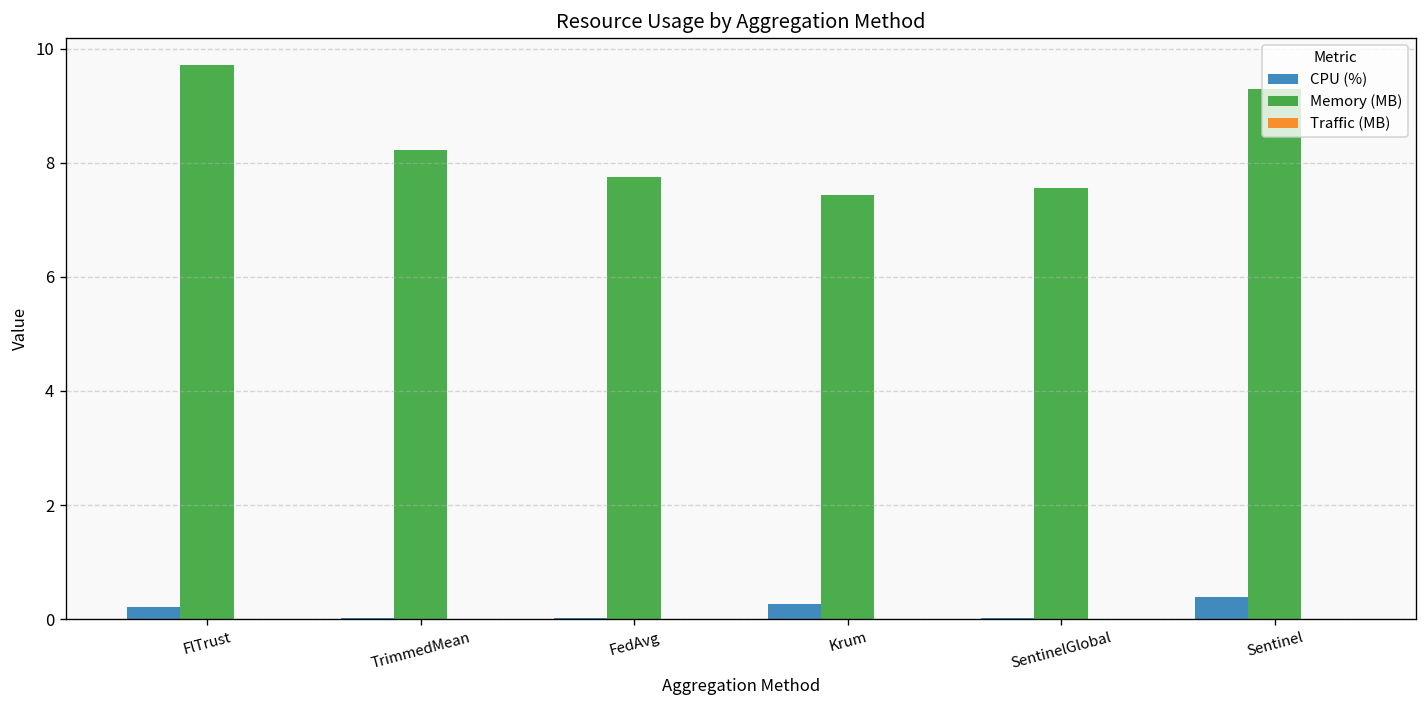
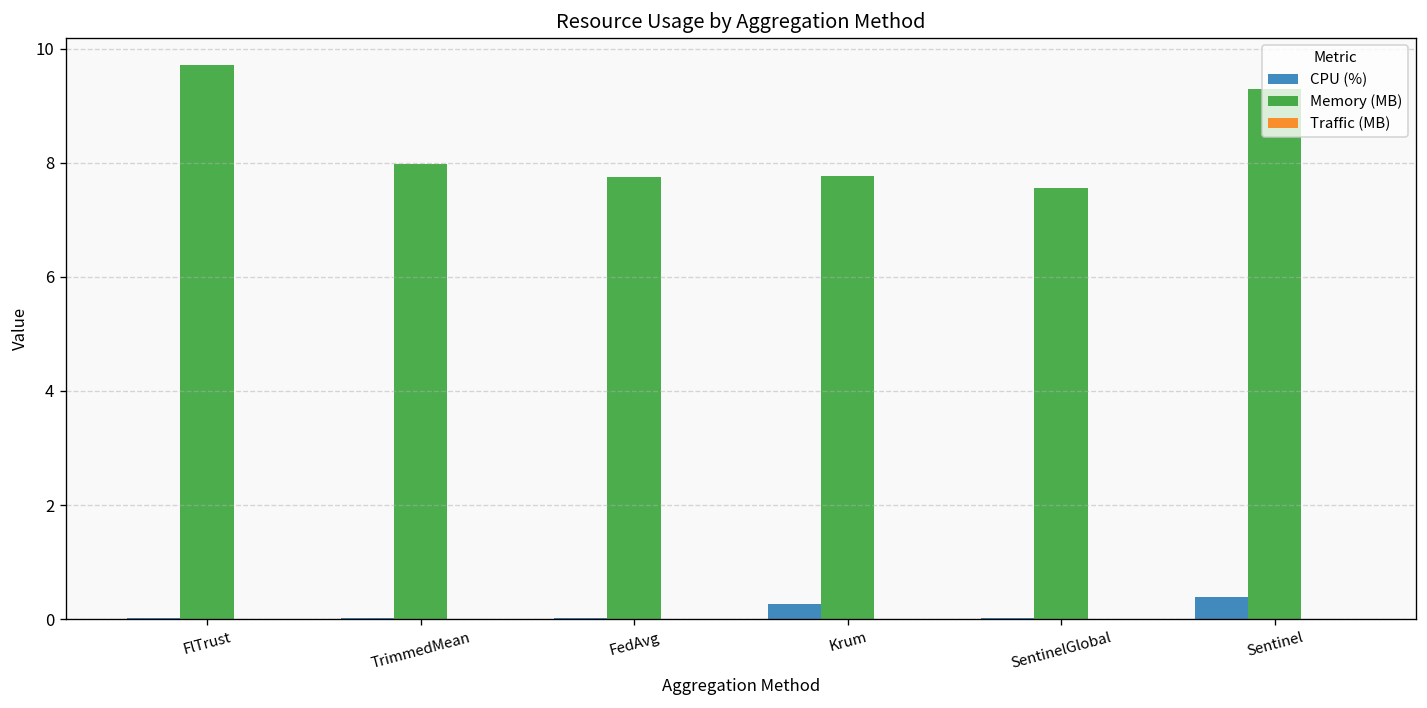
CPU (%), FlTrust: 0.2 -> 0.0
Memory (MB), TrimmedMean: 8.2 -> 8.0
Memory (MB), Krum: 7.4 -> 7.8
